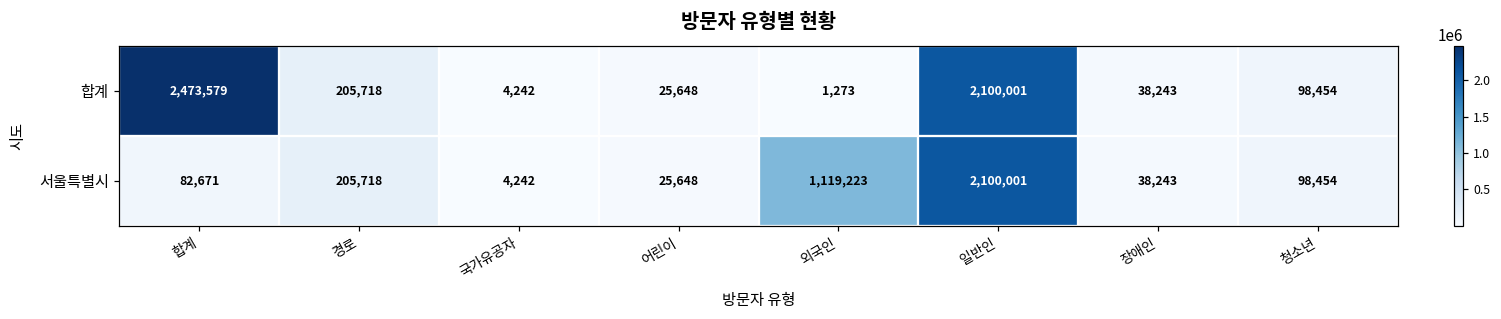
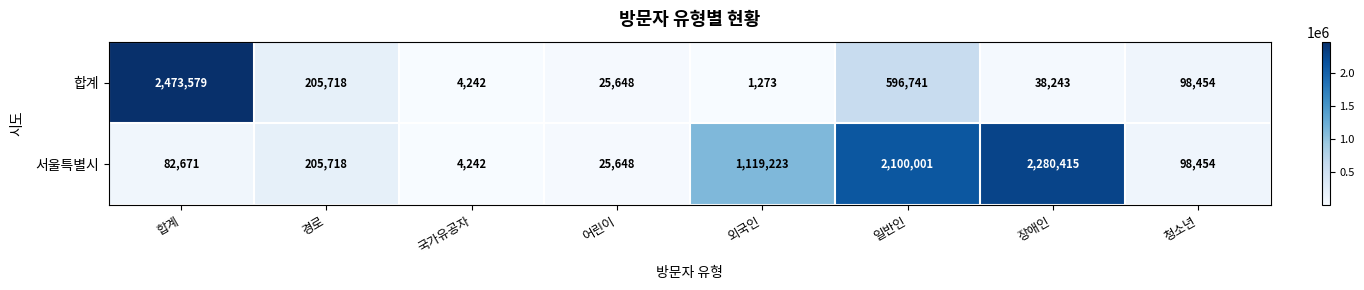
합계, 일반인: 2,100,001 -> 596,741
서울특별시, 장애인: 38,243 -> 2,280,415
